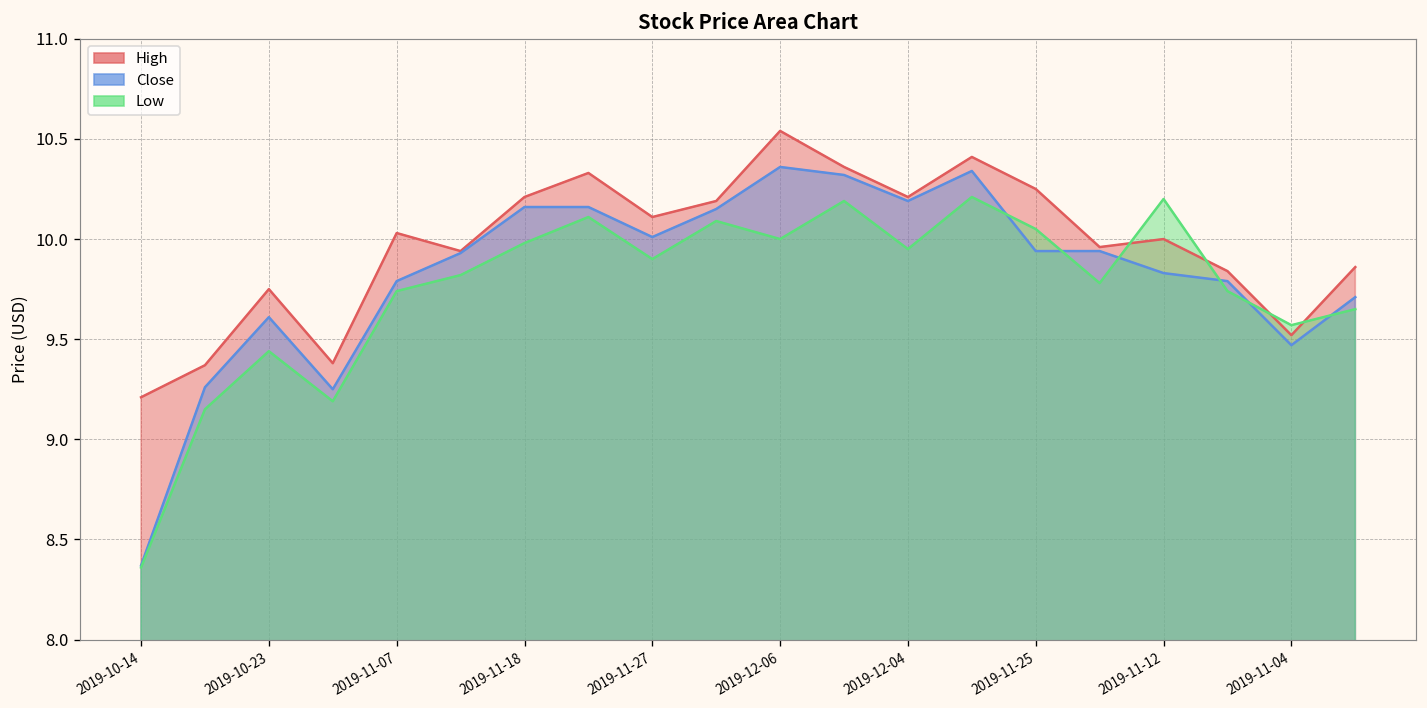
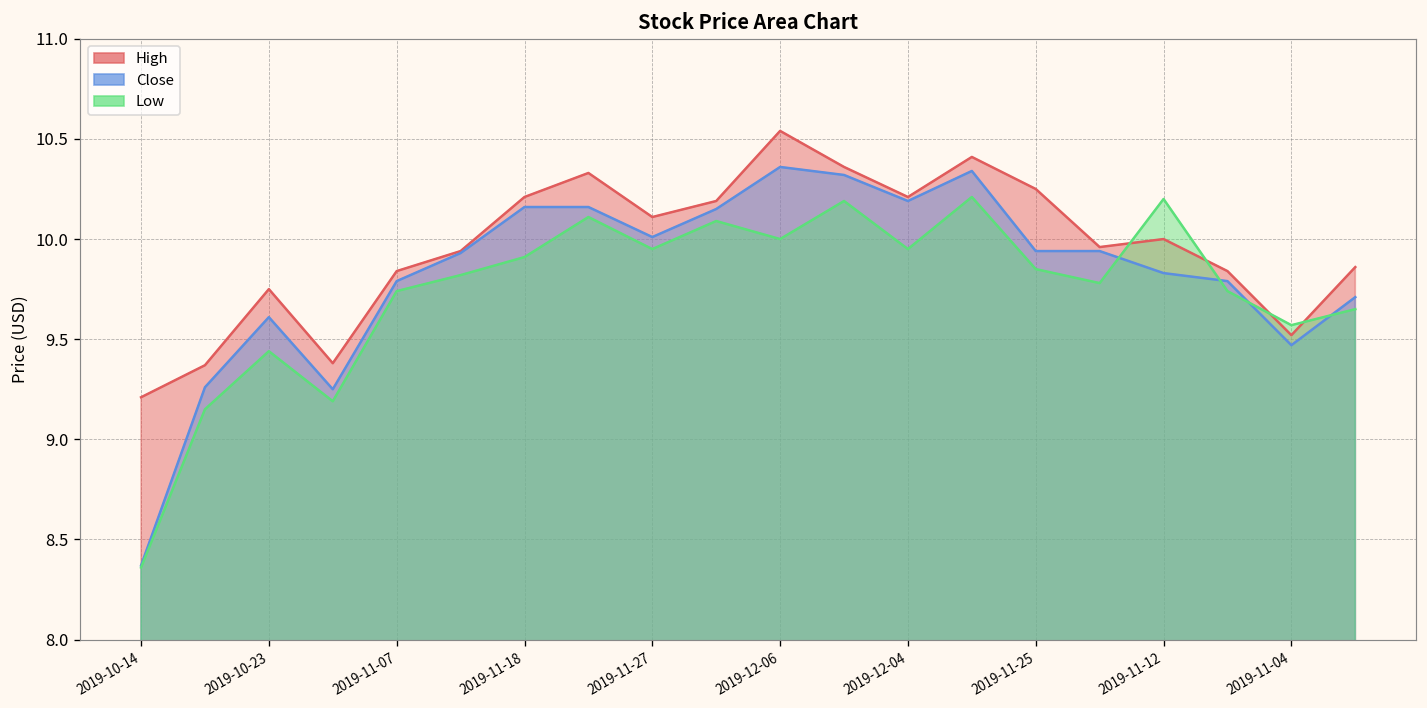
High, 2019-11-07: 10.03 -> 9.84
Low, 2019-11-18: 9.98 -> 9.91
Low, 2019-11-27: 9.90 -> 9.95
Low, 2019-11-25: 10.05 -> 9.85
